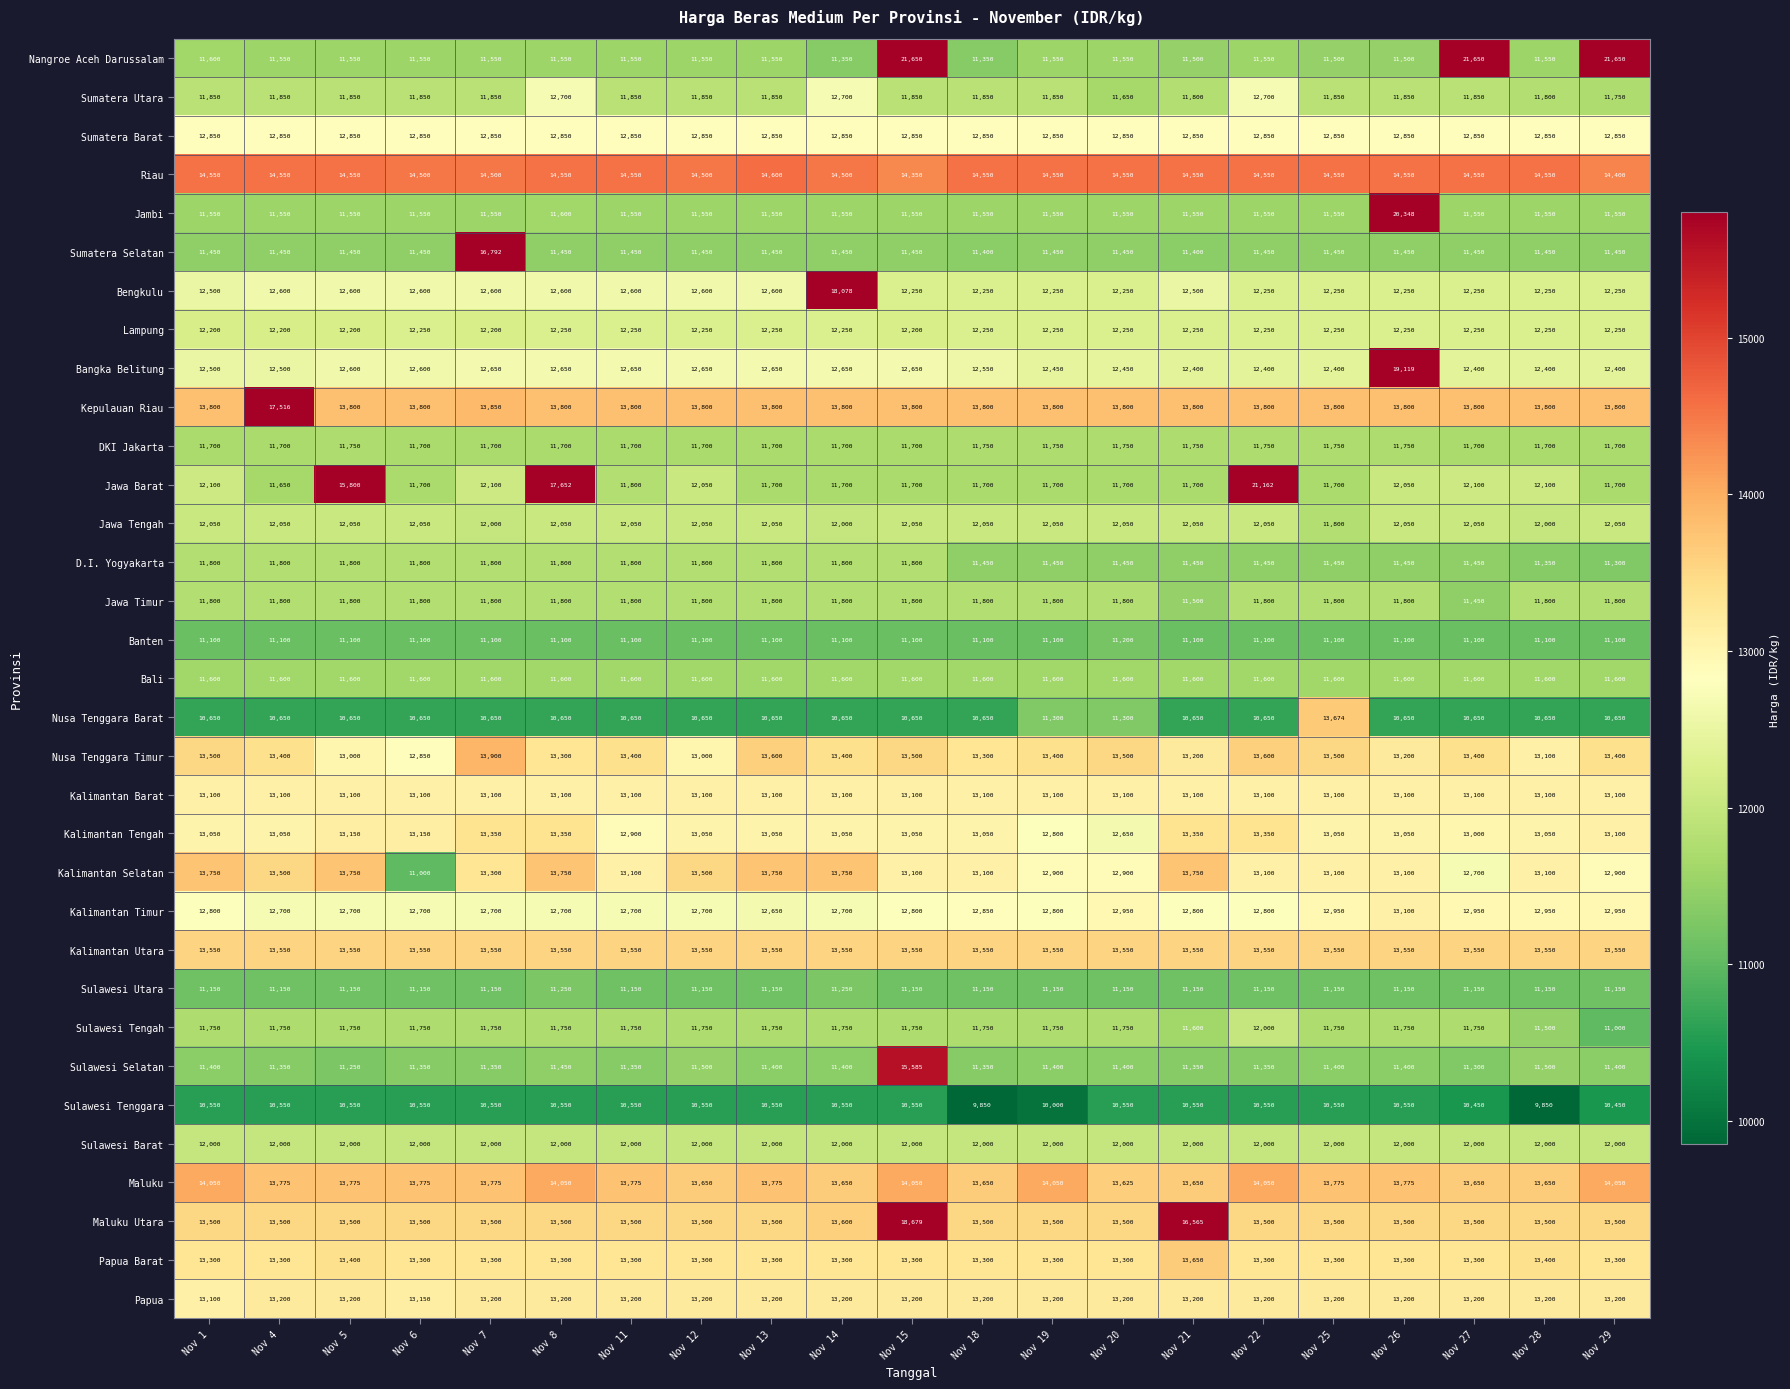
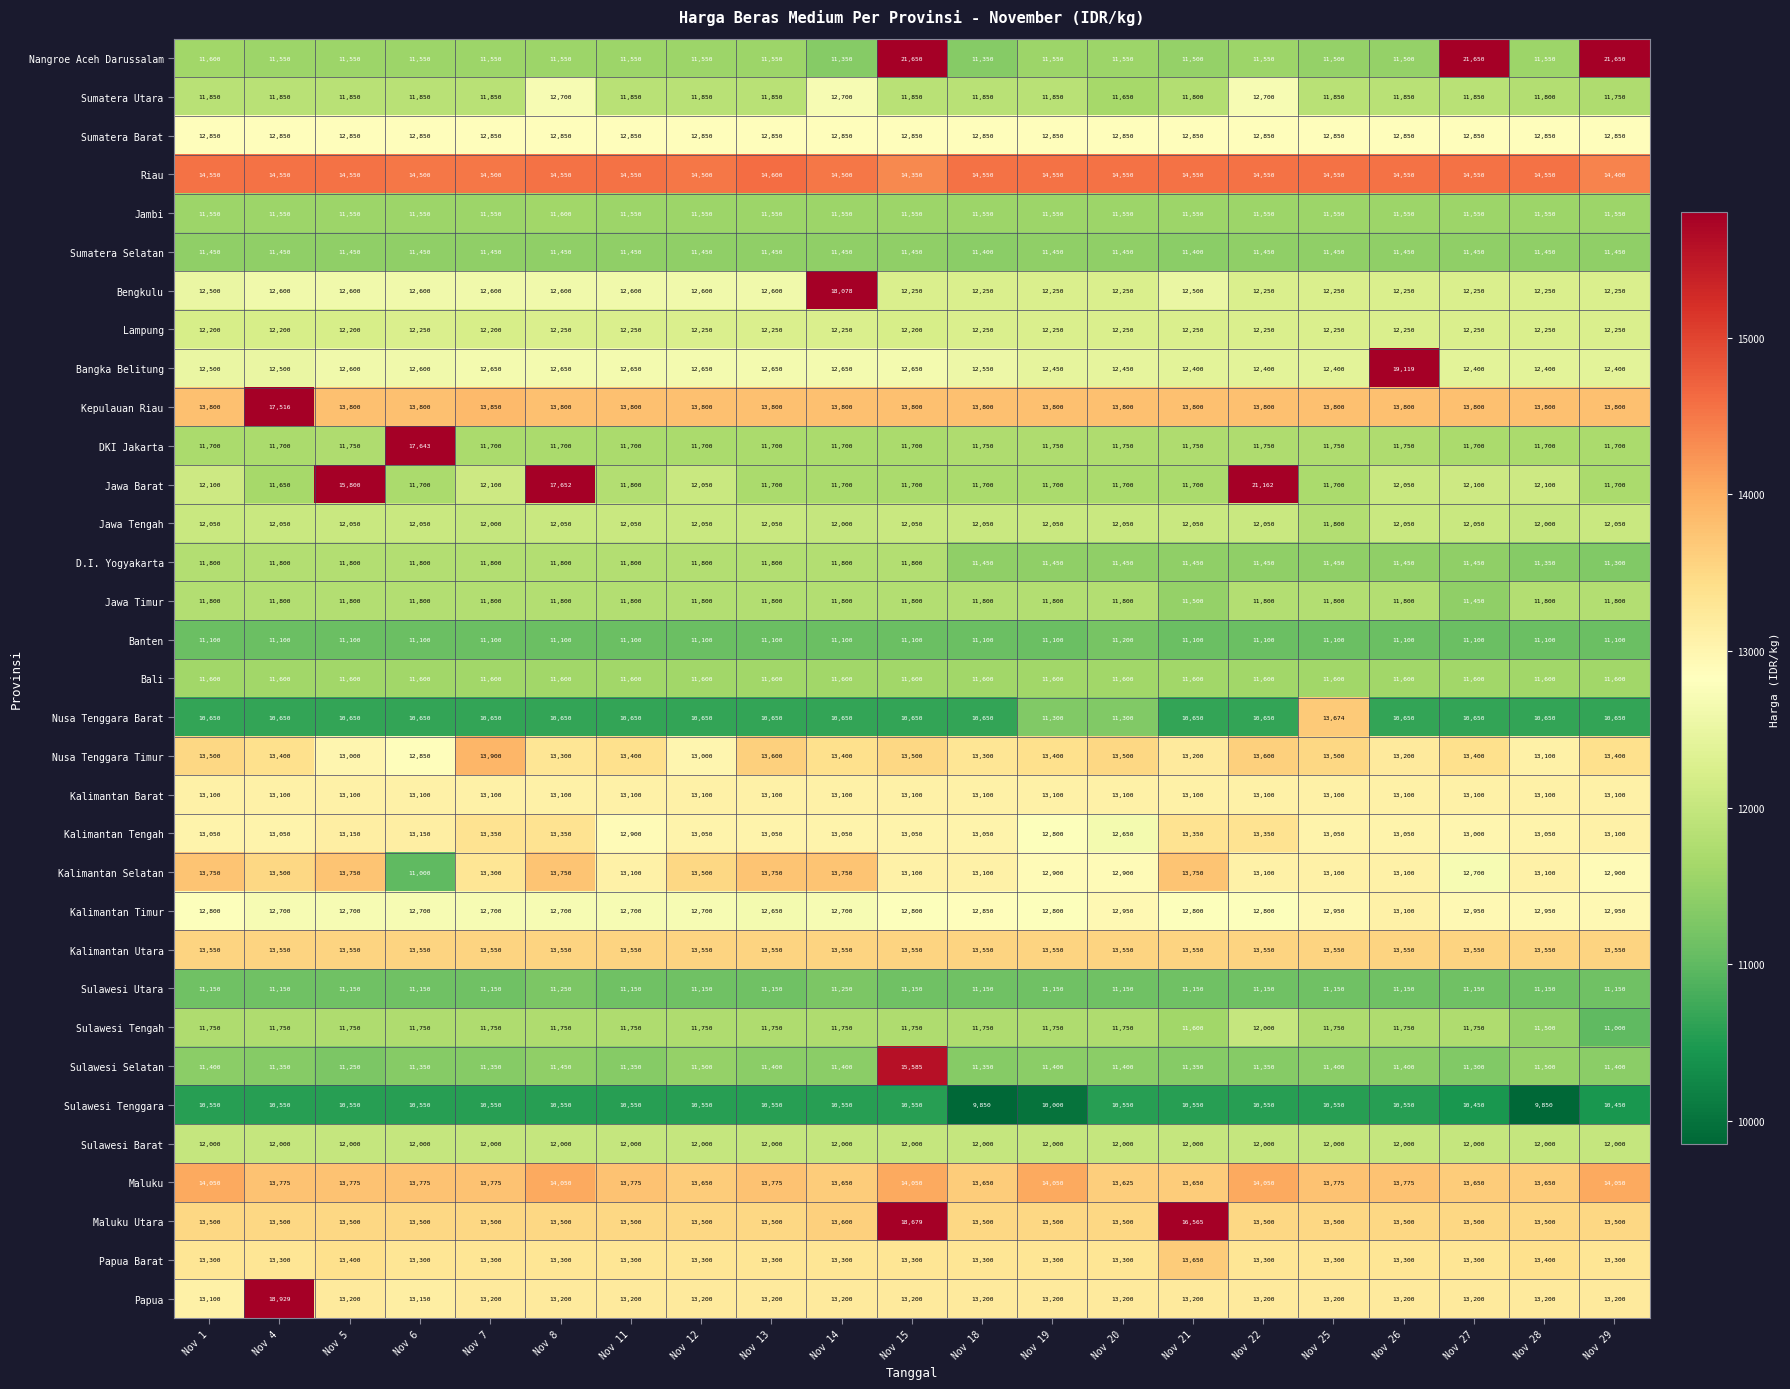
Jambi, Nov 26: 20,348 -> 11,550
Sumatera Selatan, Nov 7: 16,792 -> 11,450
DKI Jakarta, Nov 6: 11,700 -> 17,643
Papua, Nov 4: 13,200 -> 18,929
